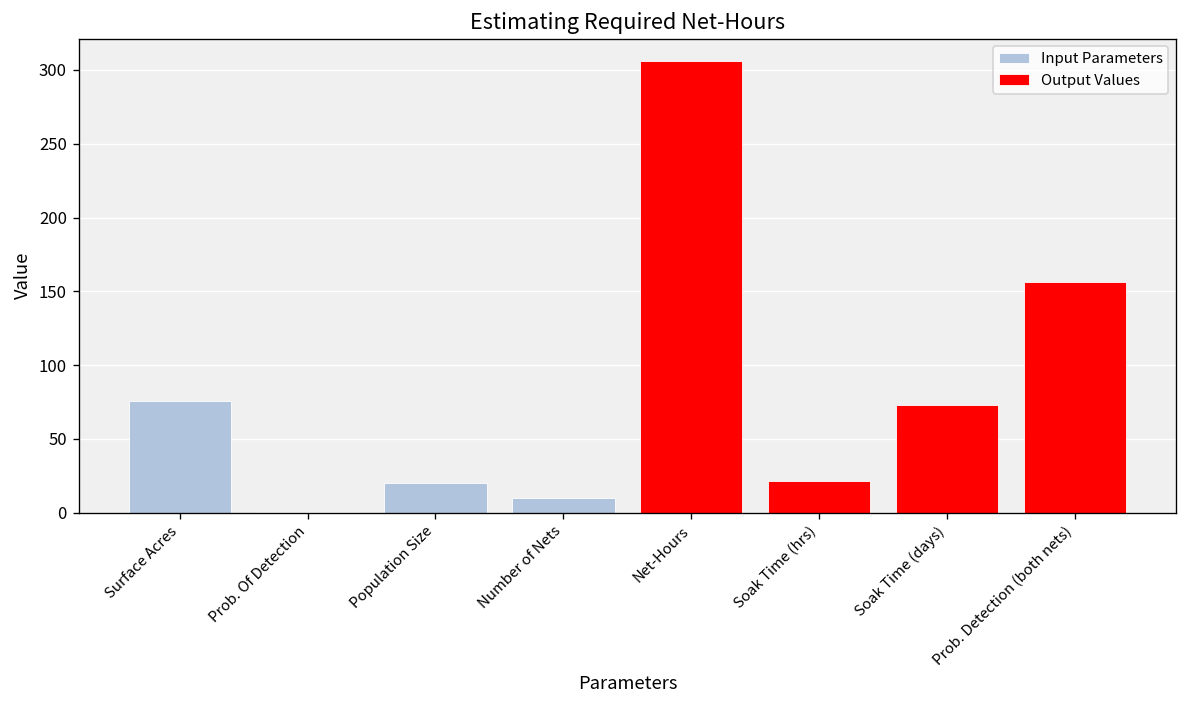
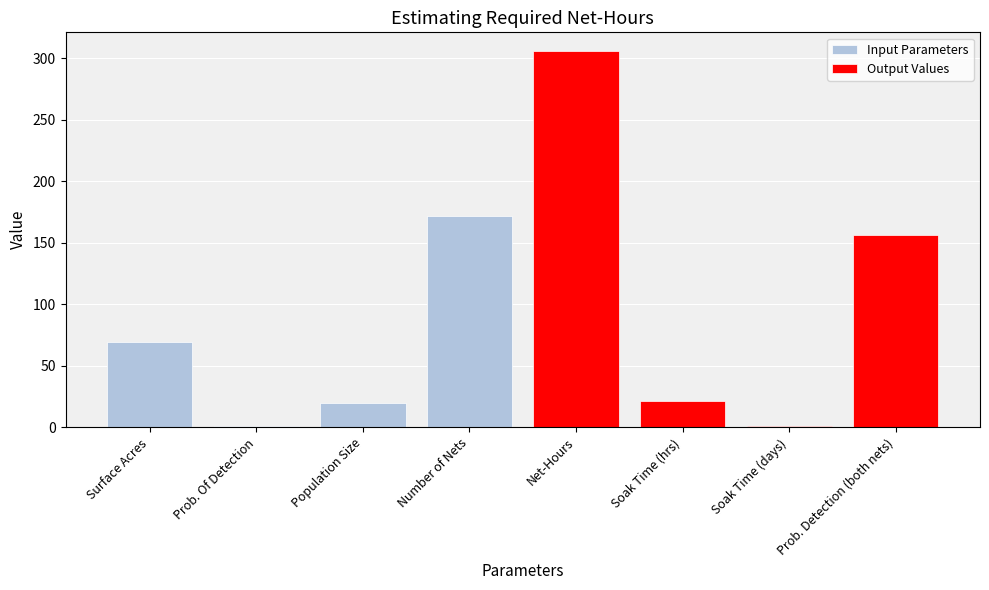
Surface Acres: 76 -> 69
Number of Nets: 10 -> 172
Soak Time (days): 73 -> 1
